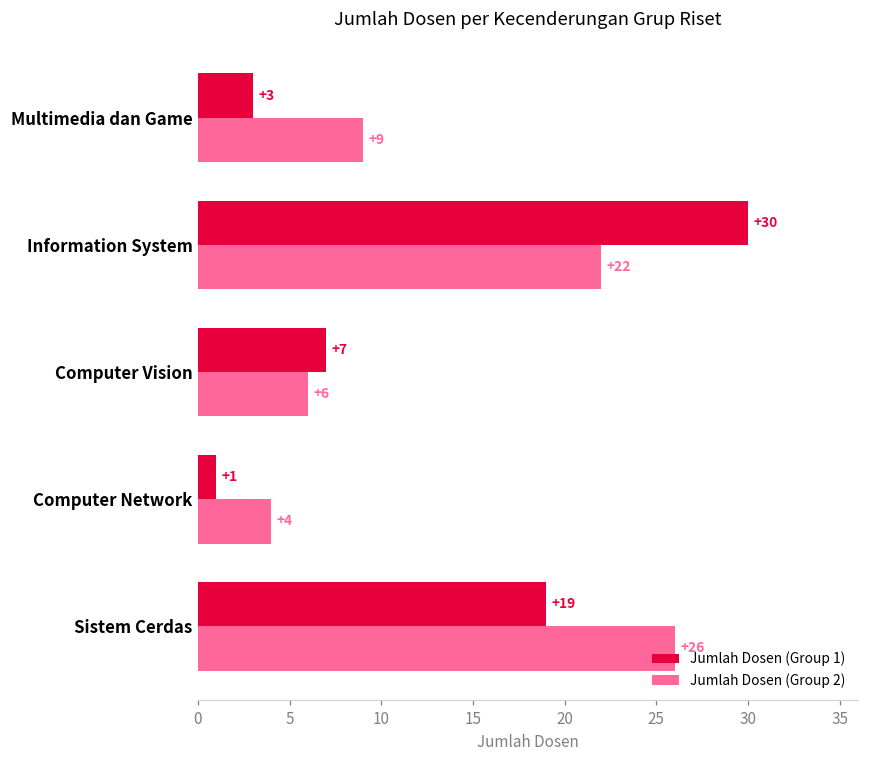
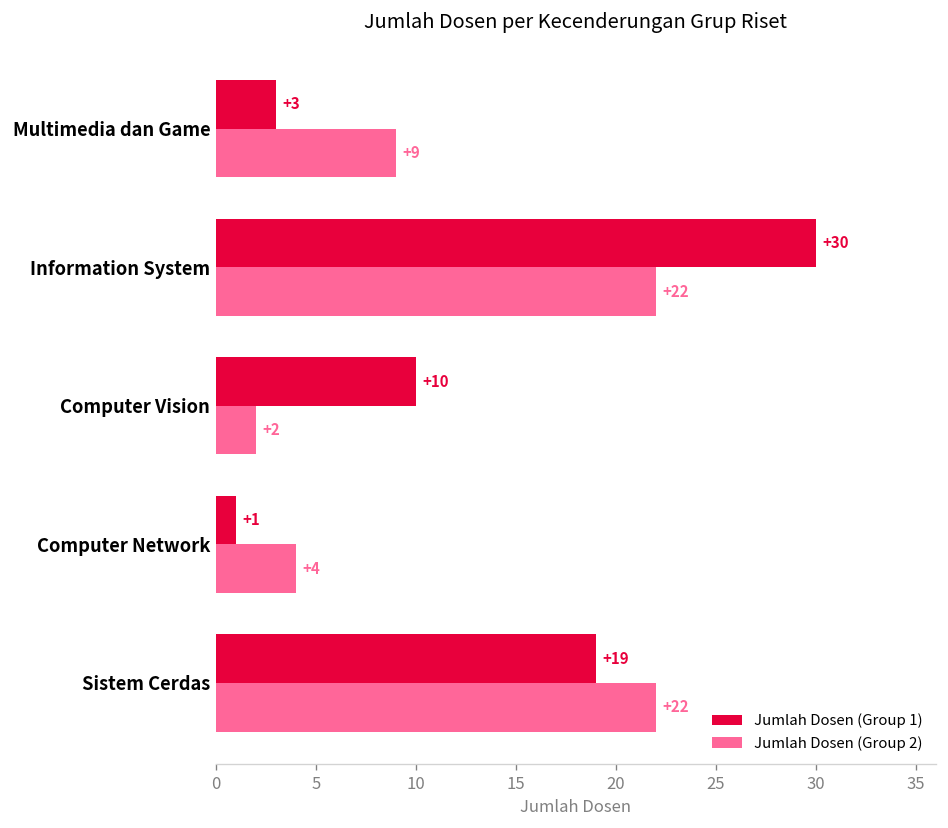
Jumlah Dosen (Group 1), Computer Vision: +7 -> +10
Jumlah Dosen (Group 2), Computer Vision: +6 -> +2
Jumlah Dosen (Group 2), Sistem Cerdas: +26 -> +22
